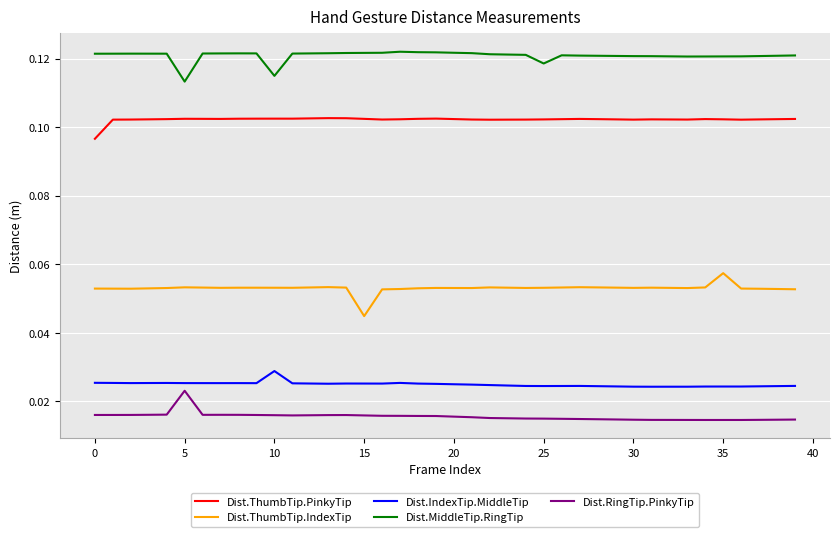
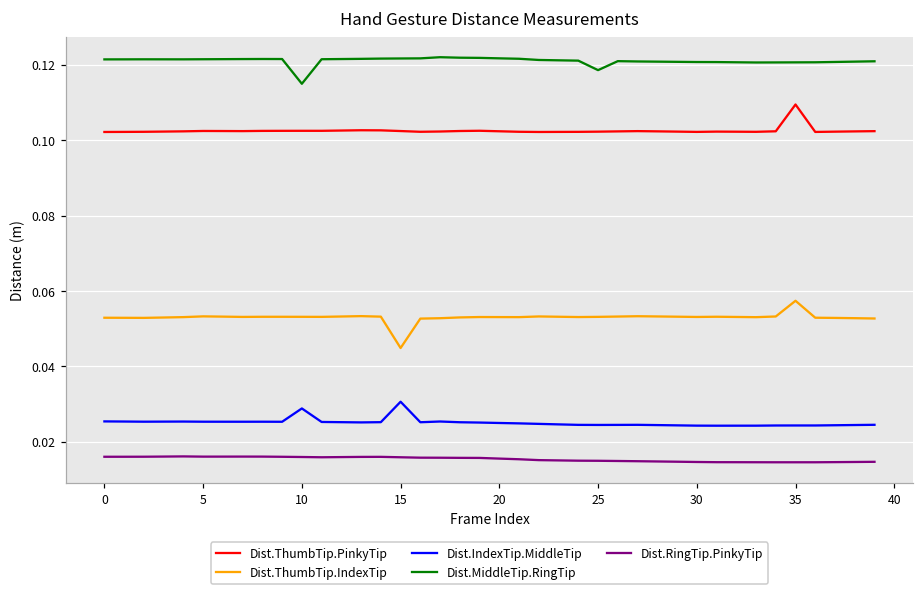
Dist.ThumbTip.PinkyTip, 0: 0.097 -> 0.102
Dist.MiddleTip.RingTip, 5: 0.113 -> 0.121
Dist.RingTip.PinkyTip, 5: 0.023 -> 0.016
Dist.IndexTip.MiddleTip, 15: 0.025 -> 0.031
Dist.ThumbTip.PinkyTip, 35: 0.102 -> 0.109
